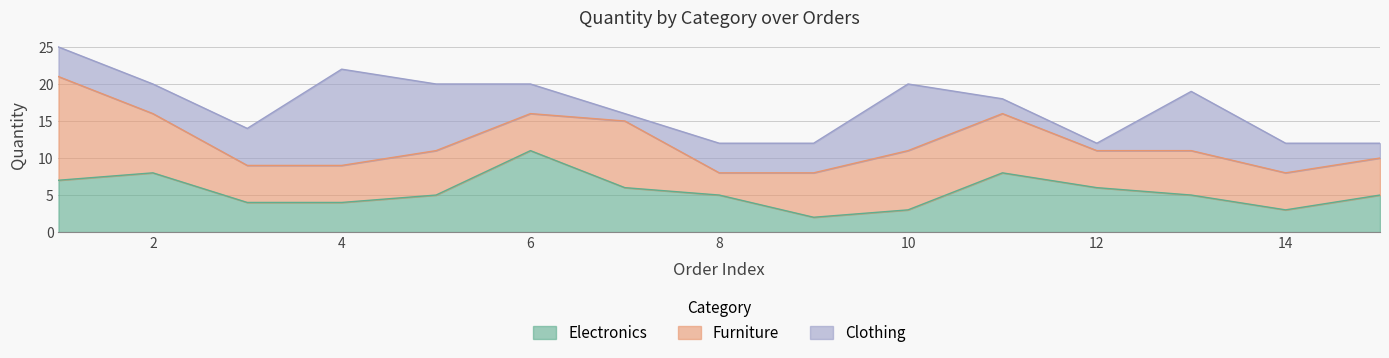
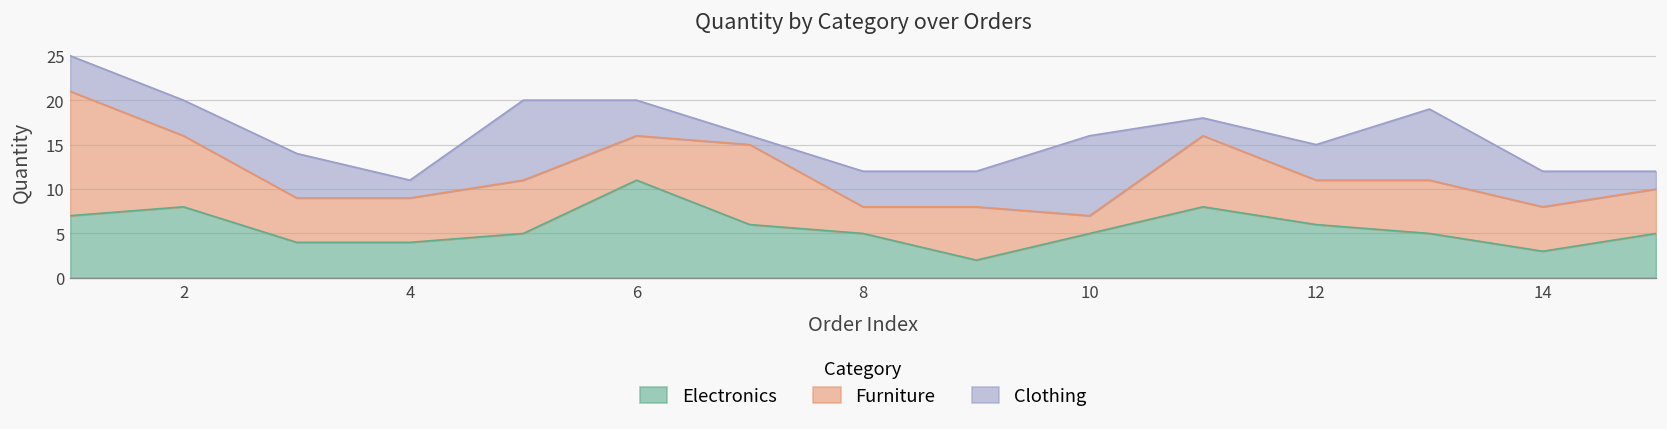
Clothing, 4: 13 -> 2
Electronics, 10: 3 -> 5
Furniture, 10: 8 -> 2
Clothing, 12: 1 -> 4
